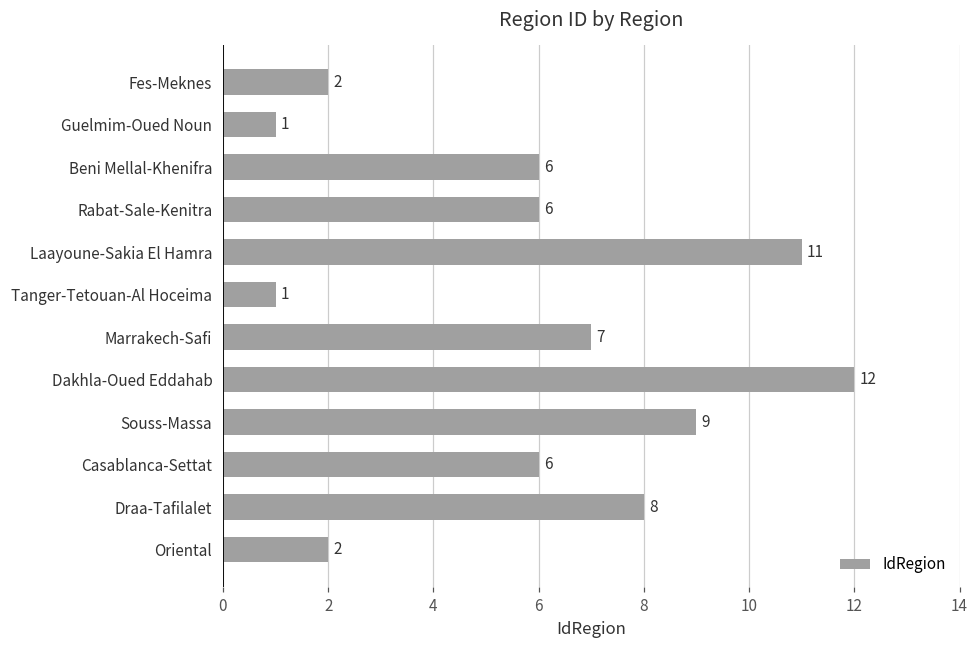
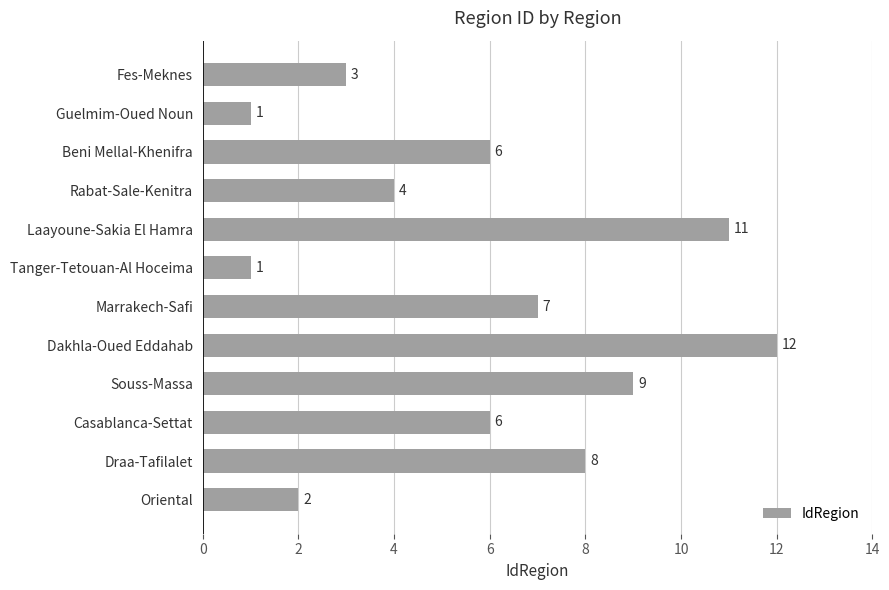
Fes-Meknes: 2 -> 3
Rabat-Sale-Kenitra: 6 -> 4
